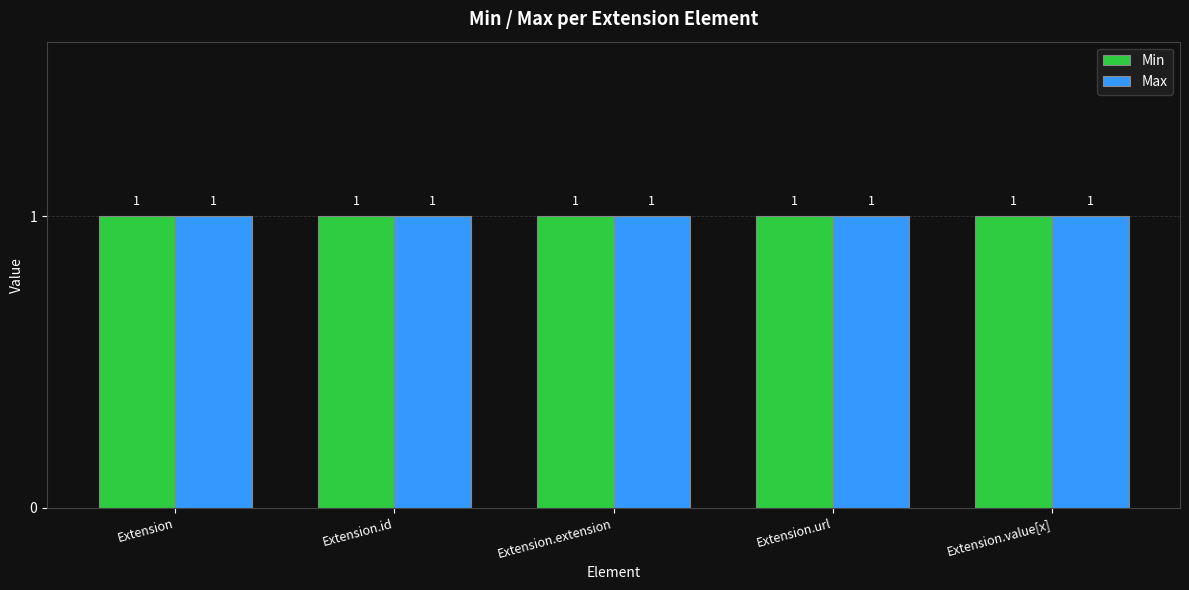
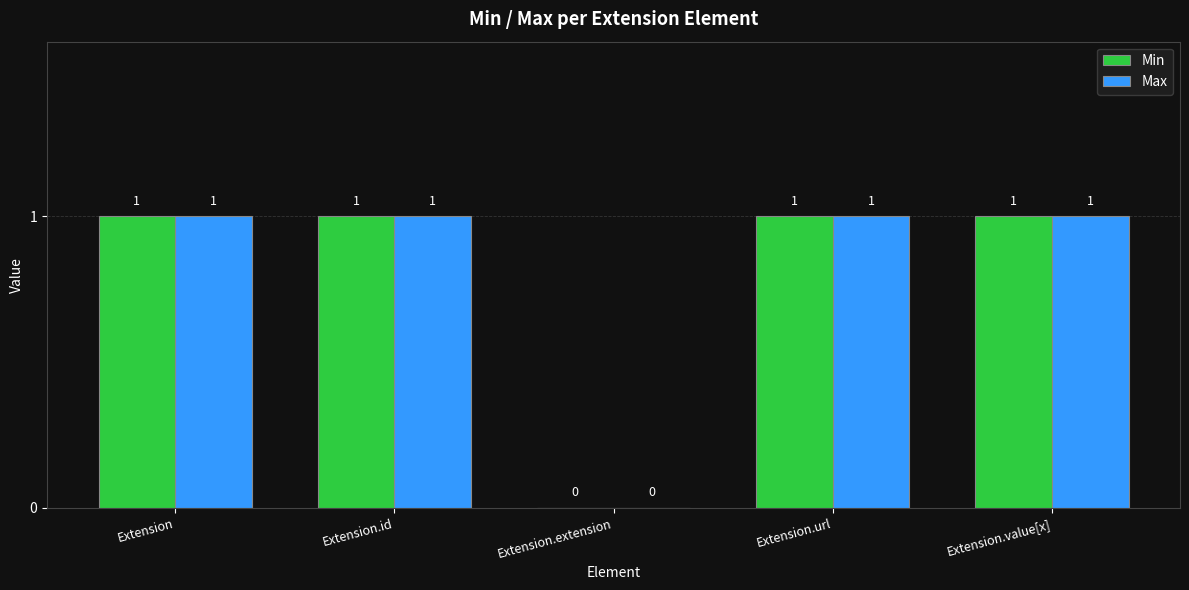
Min, Extension.extension: 1 -> 0
Max, Extension.extension: 1 -> 0
